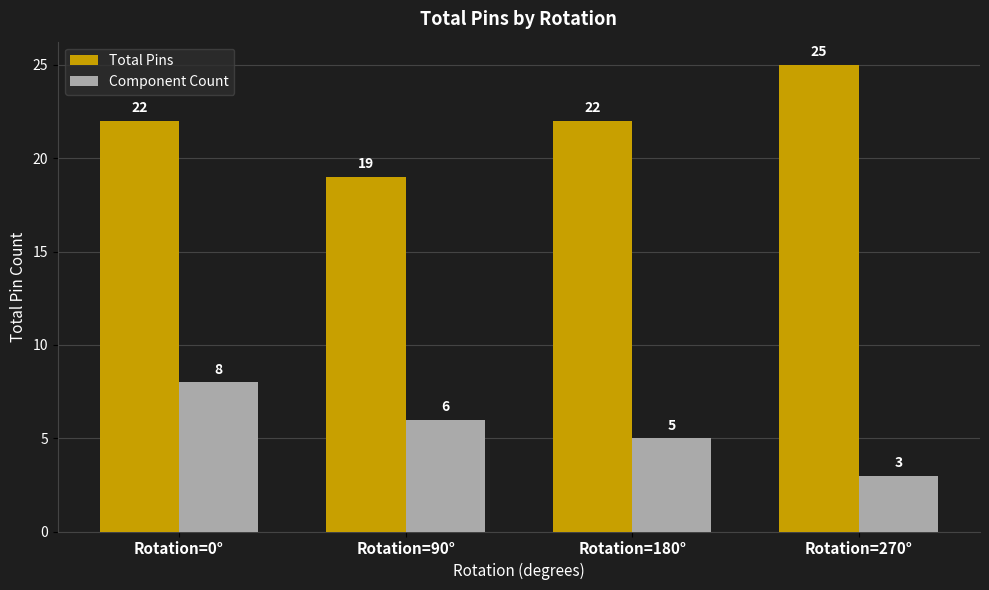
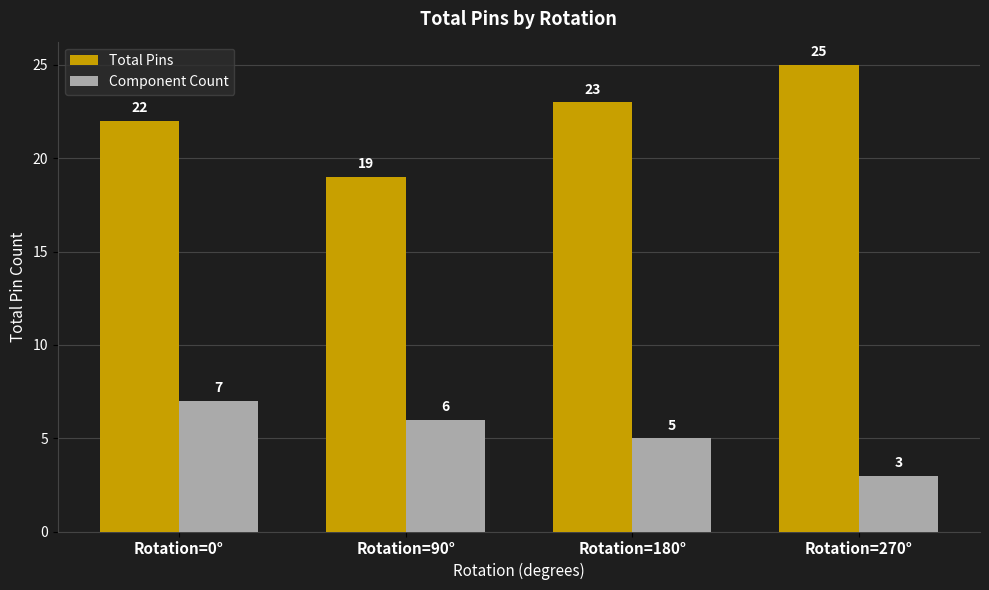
Component Count, Rotation=0°: 8 -> 7
Total Pins, Rotation=180°: 22 -> 23
